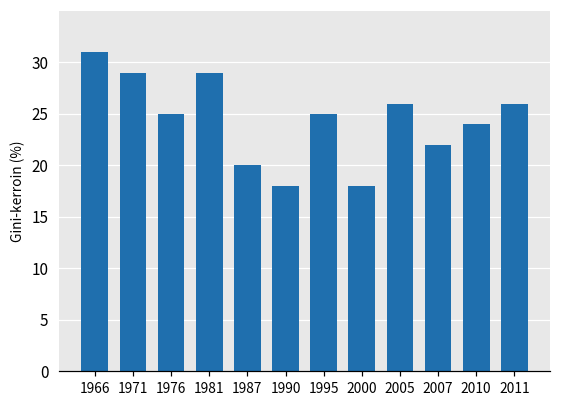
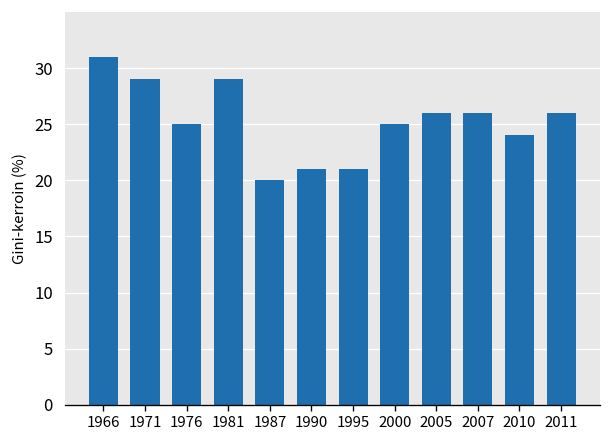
1990: 18 -> 21
1995: 25 -> 21
2000: 18 -> 25
2007: 22 -> 26
